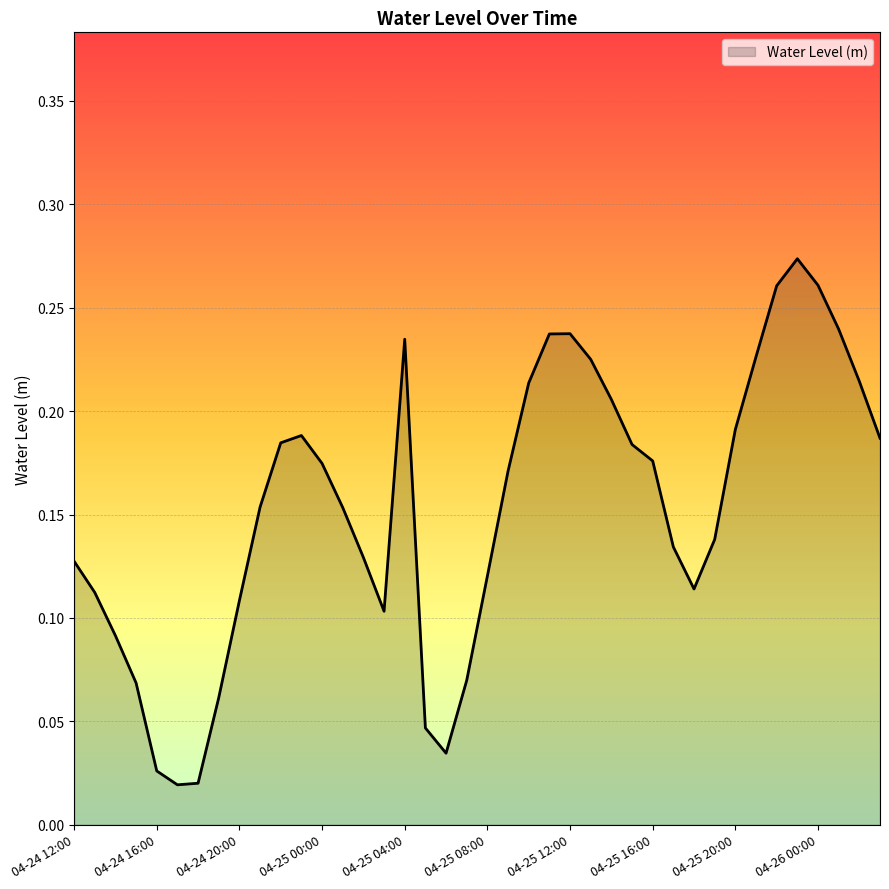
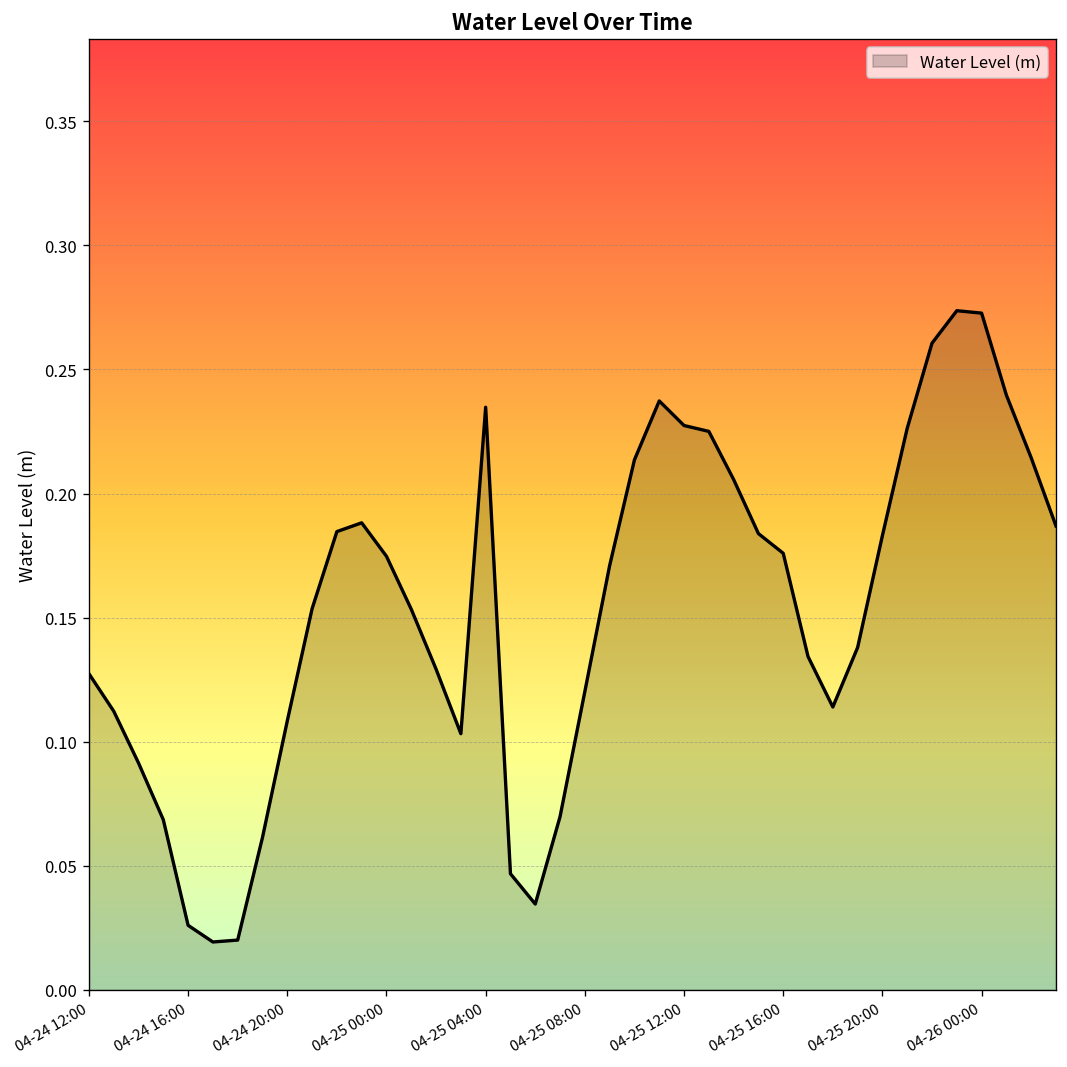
04-25 12:00: 0.237 -> 0.227
04-25 20:00: 0.191 -> 0.183
04-26 00:00: 0.261 -> 0.273
